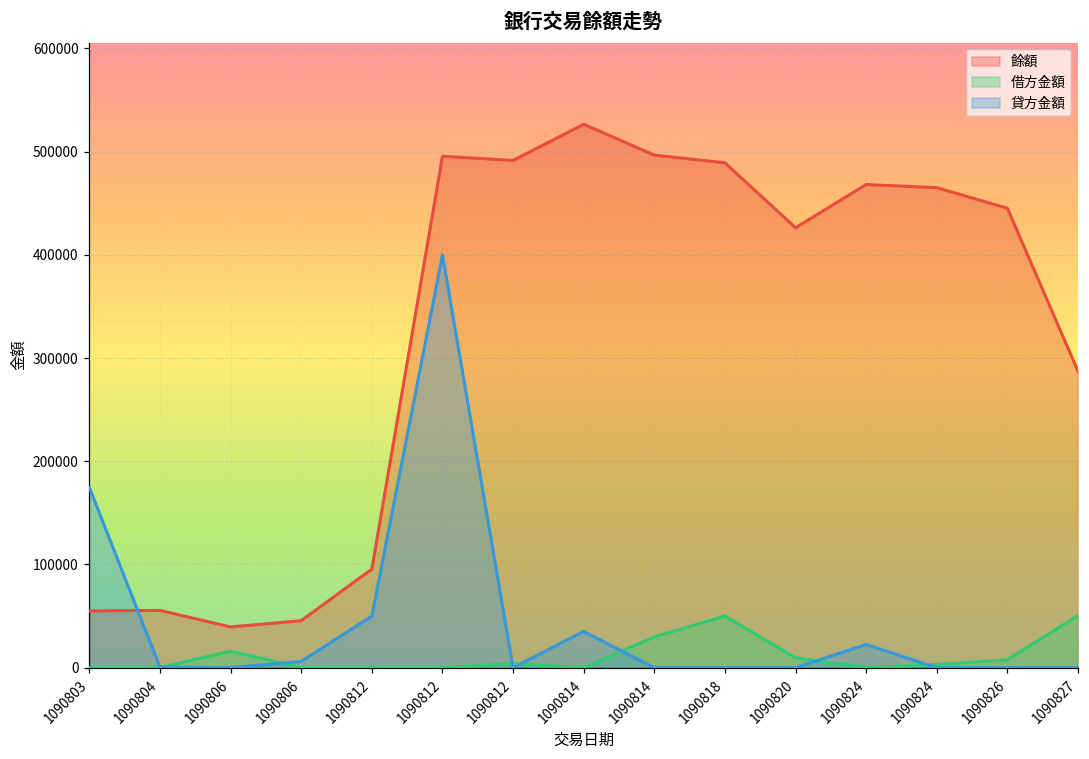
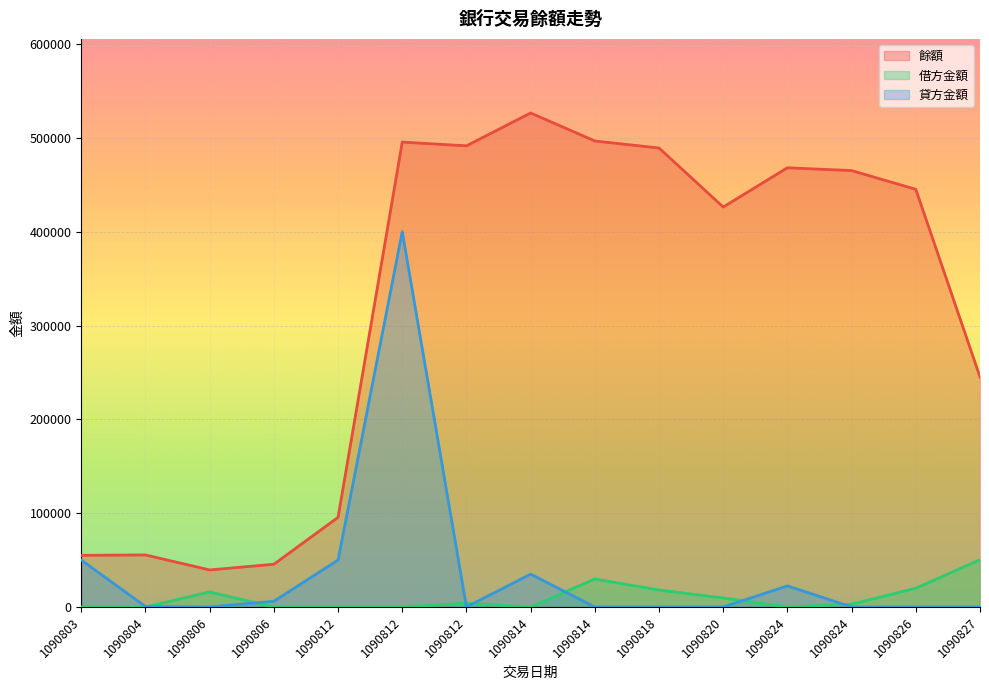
貸方金額, 1090803: 170000 -> 50000
借方金額, 1090818: 50000 -> 20000
借方金額, 1090826: 10000 -> 20000
餘額, 1090827: 290000 -> 250000
